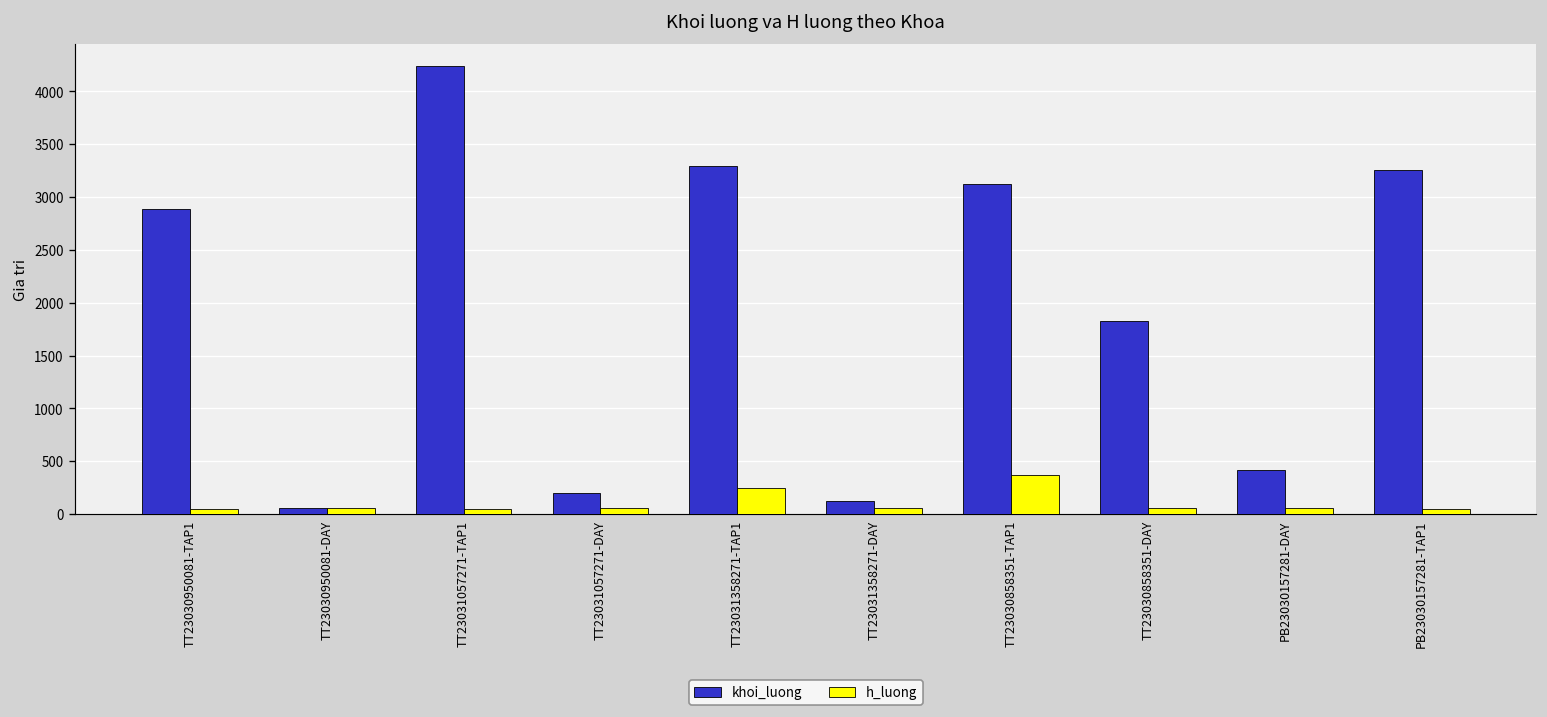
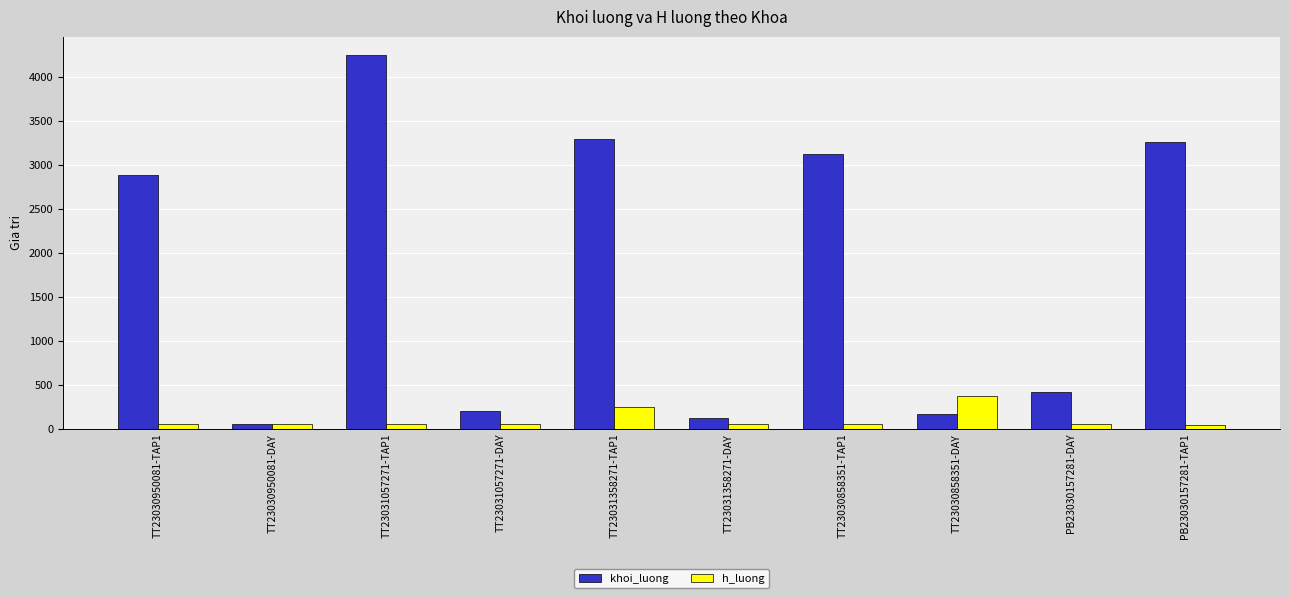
h_luong, TT23030858351-TAP1: 400 -> 100
khoi_luong, TT23030858351-DAY: 1800 -> 200
h_luong, TT23030858351-DAY: 100 -> 400
